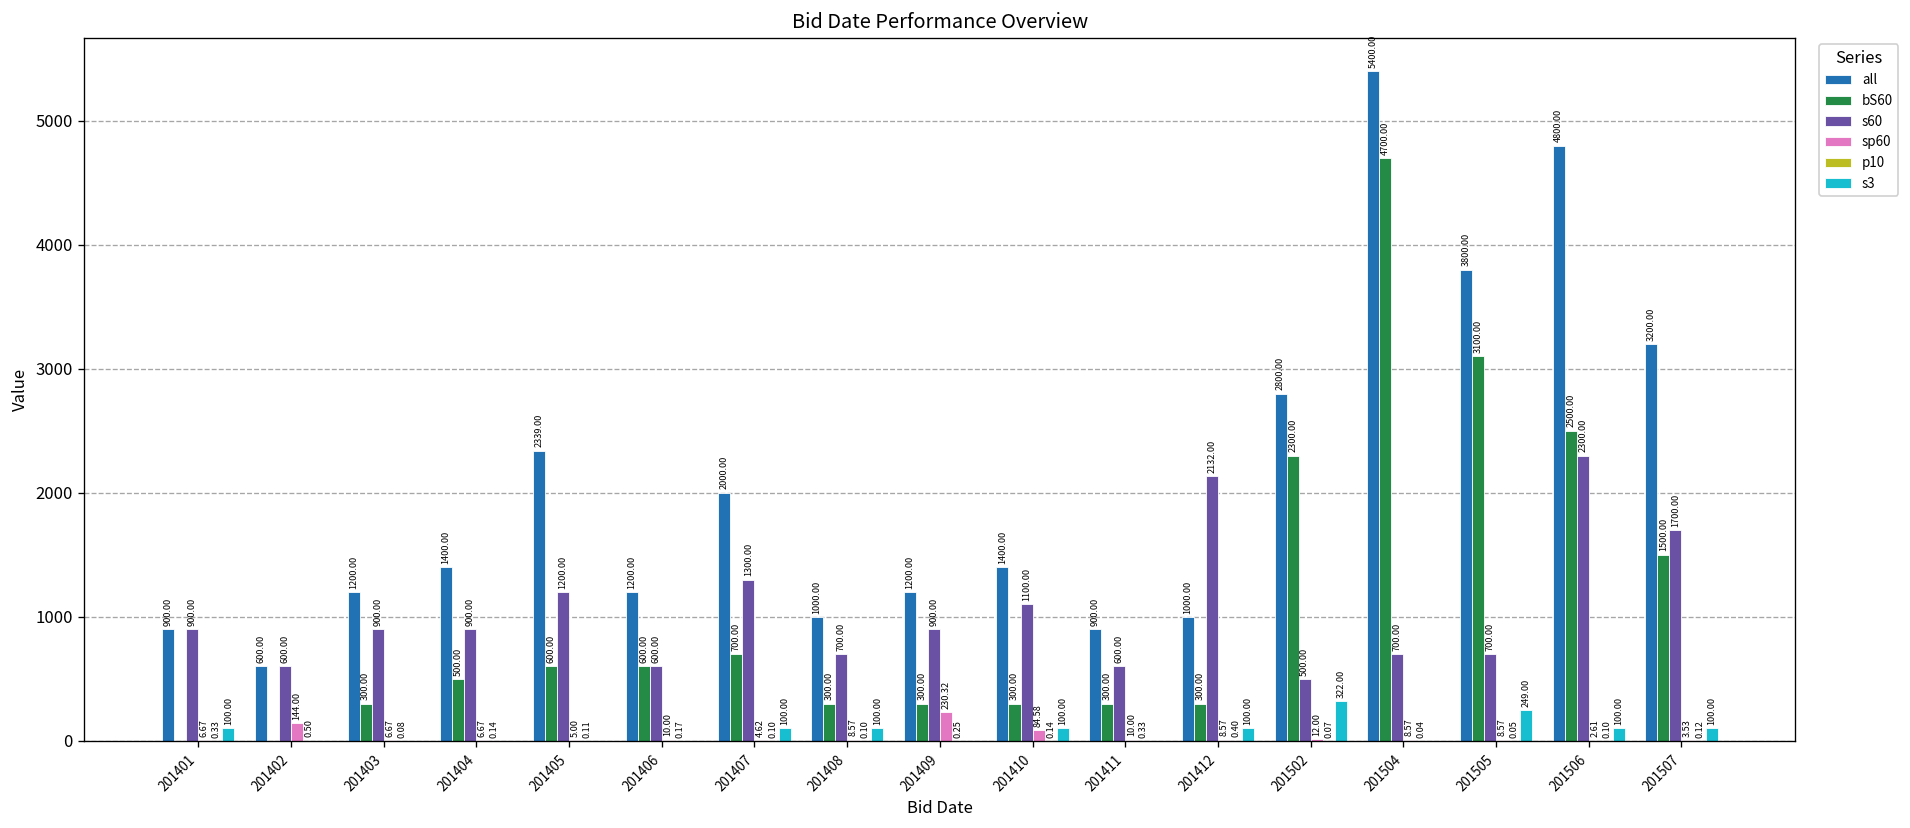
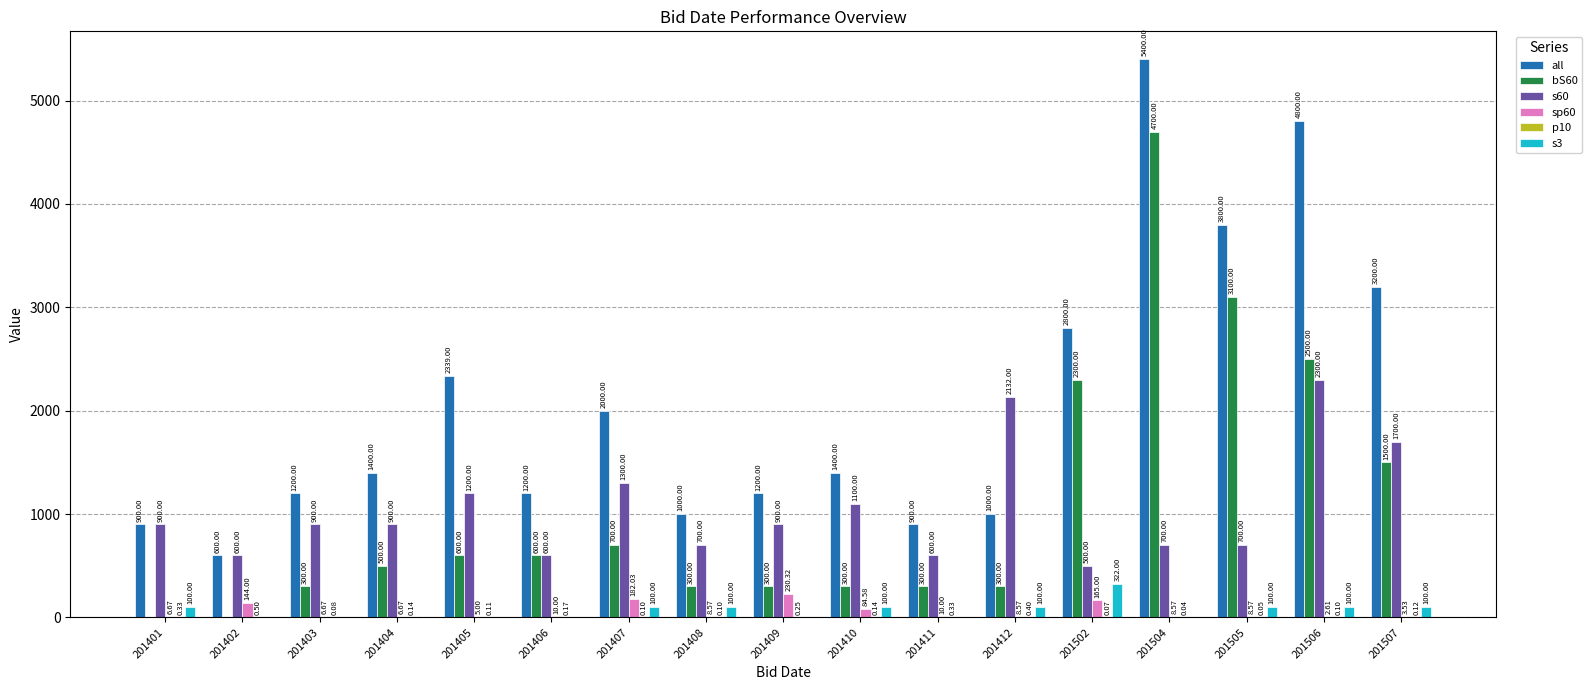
sp60, 201407: 4.62 -> 182.03
sp60, 201502: 12.00 -> 165.00
s3, 201505: 249.00 -> 100.00
